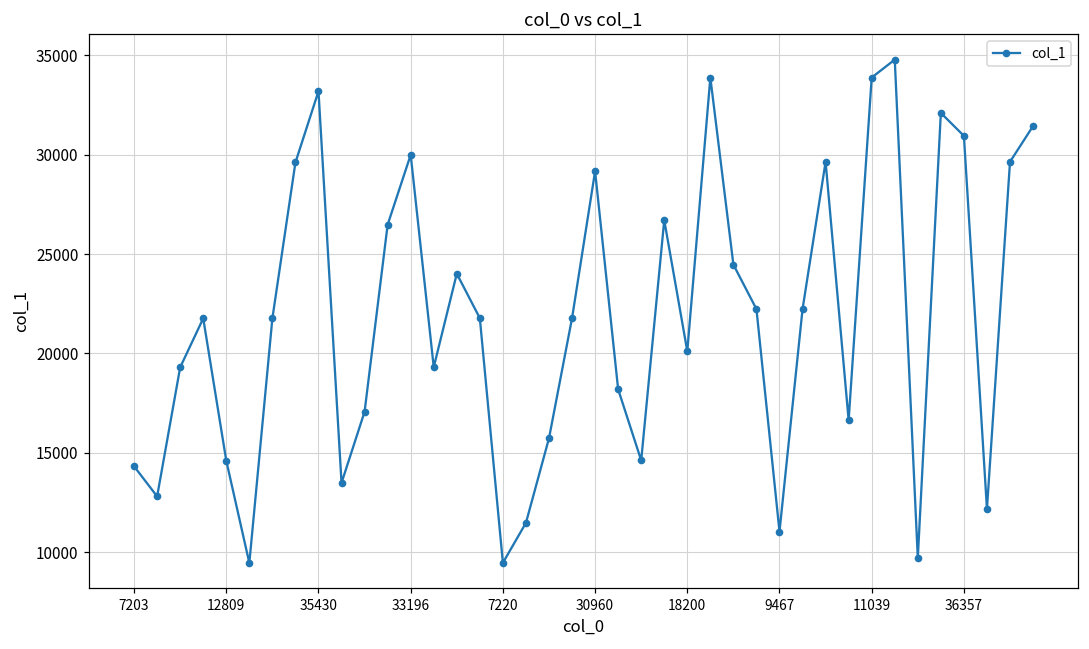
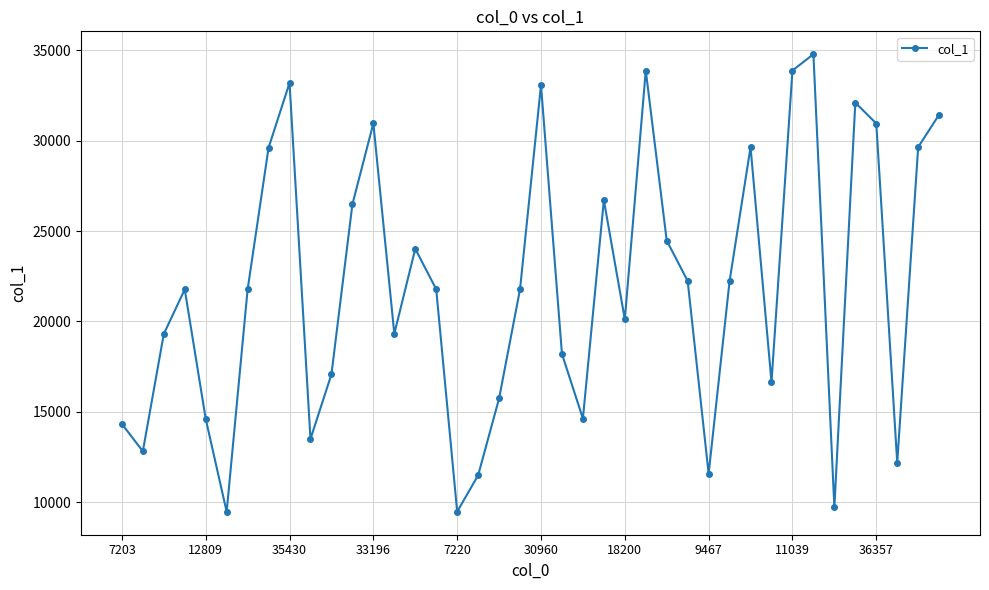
33196: 30000 -> 31000
30960: 29200 -> 33100
9467: 11000 -> 11600
